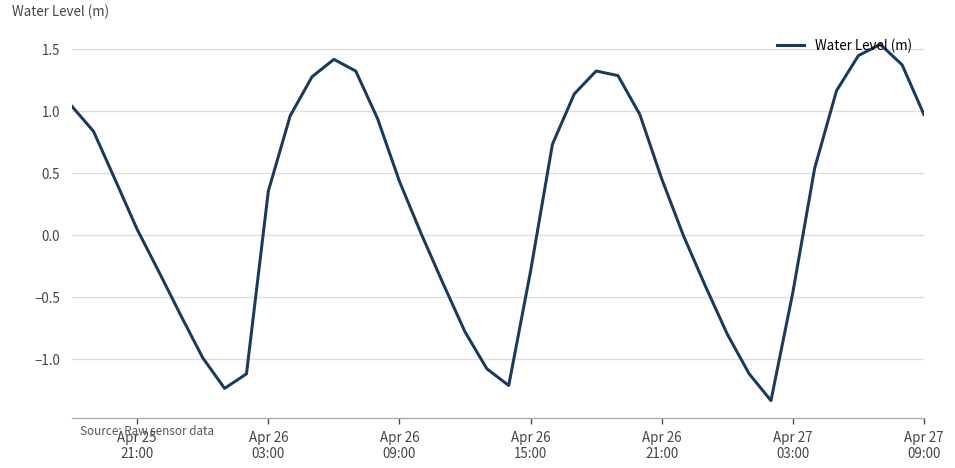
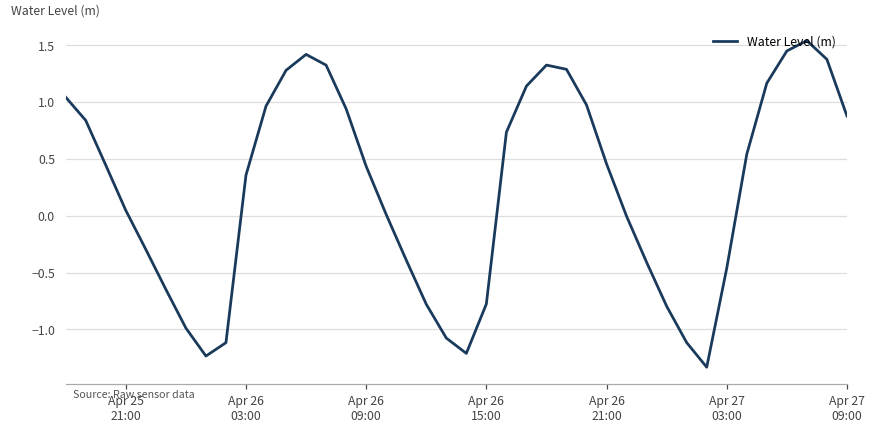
Apr 26 15:00: -0.29 -> -0.78
Apr 27 09:00: 0.97 -> 0.88
